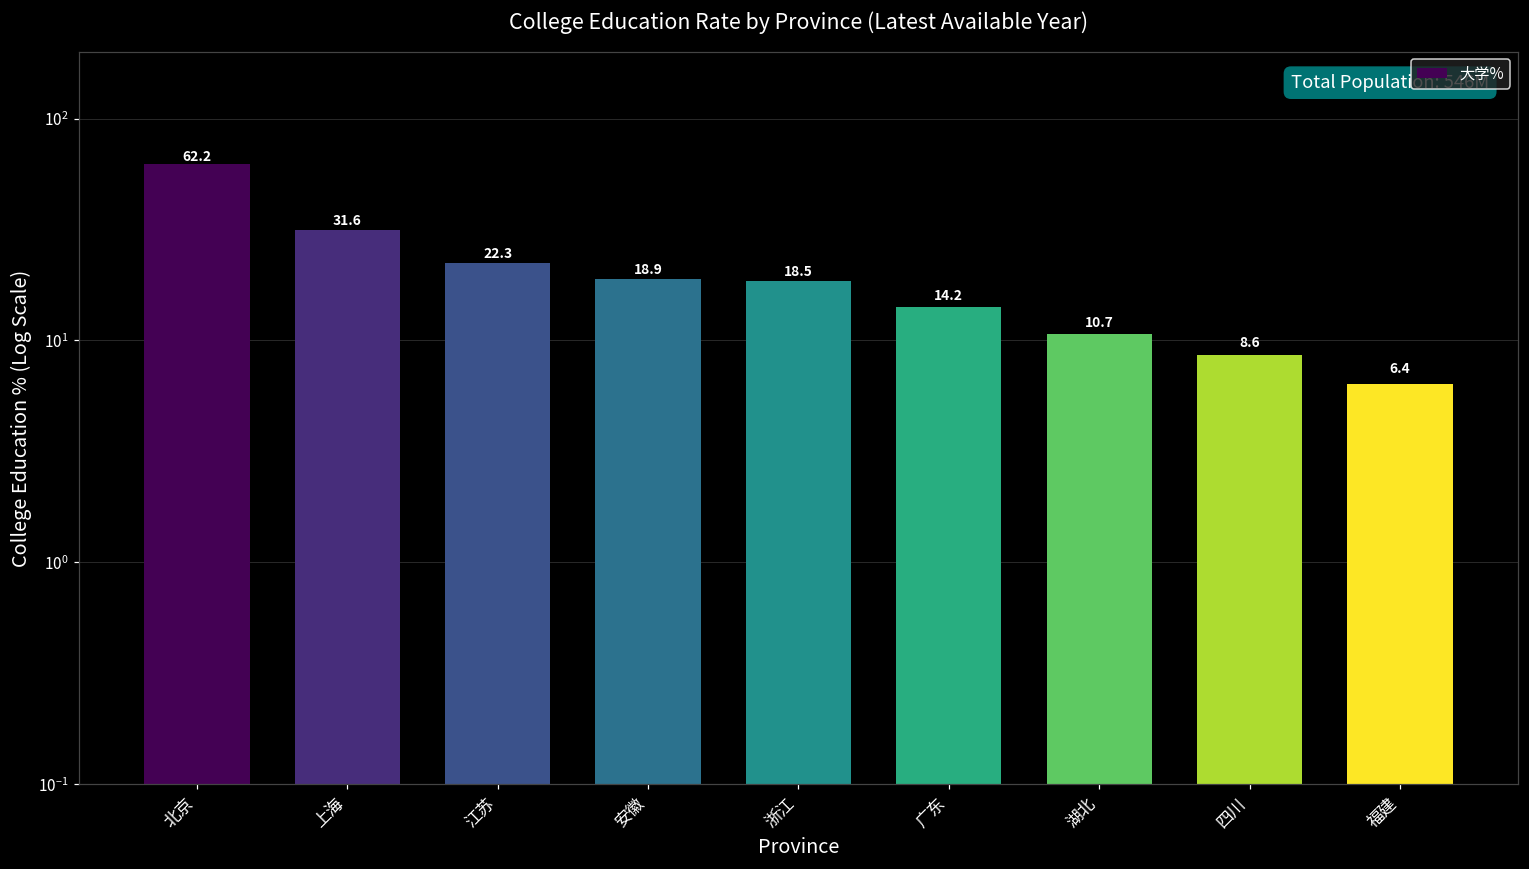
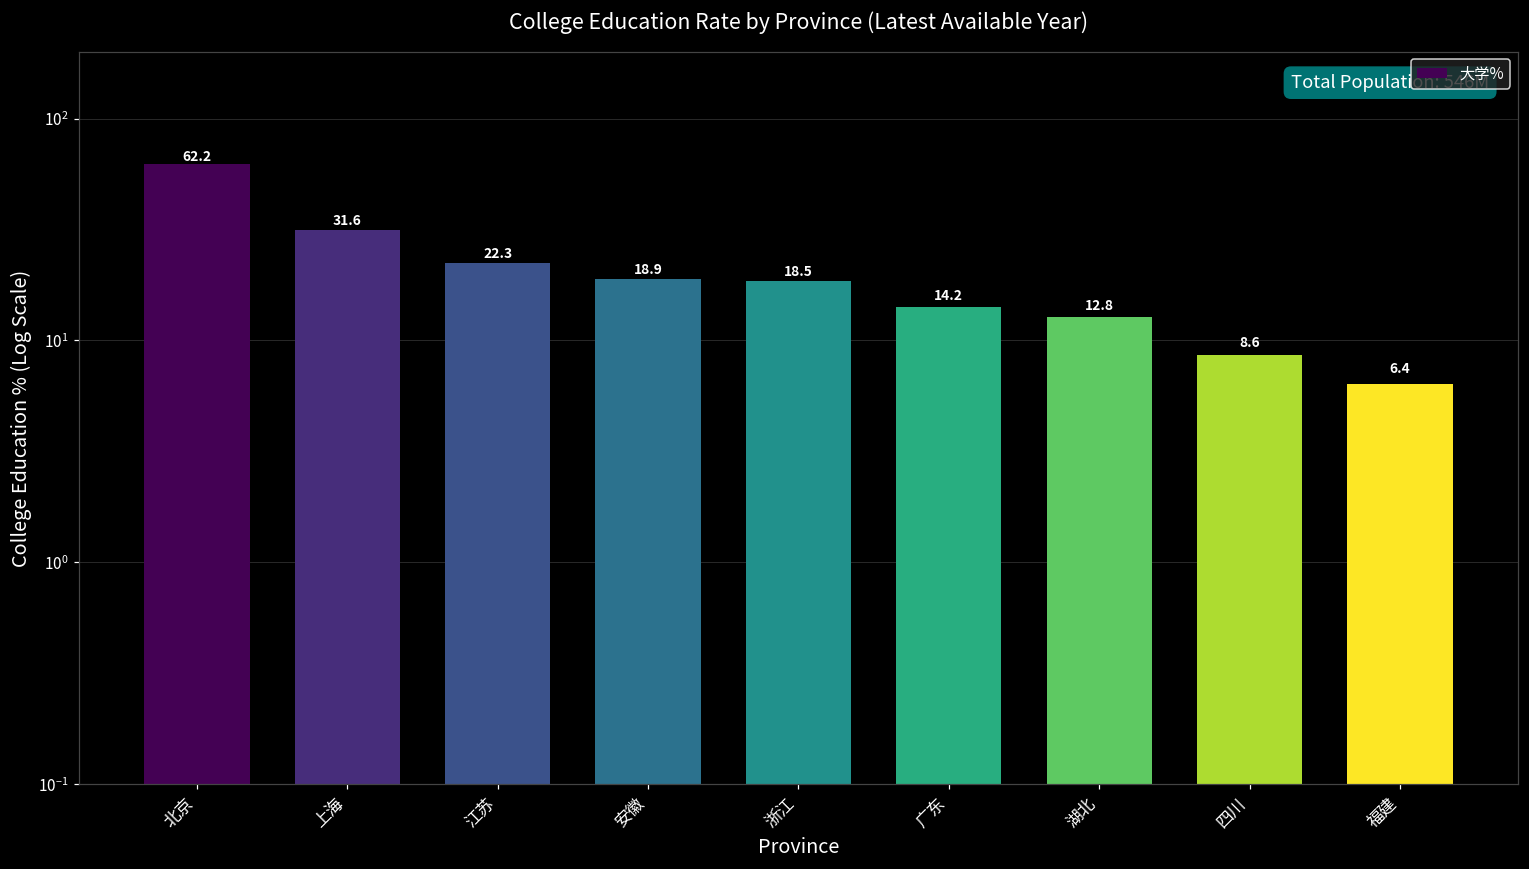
湖北: 10.7 -> 12.8
